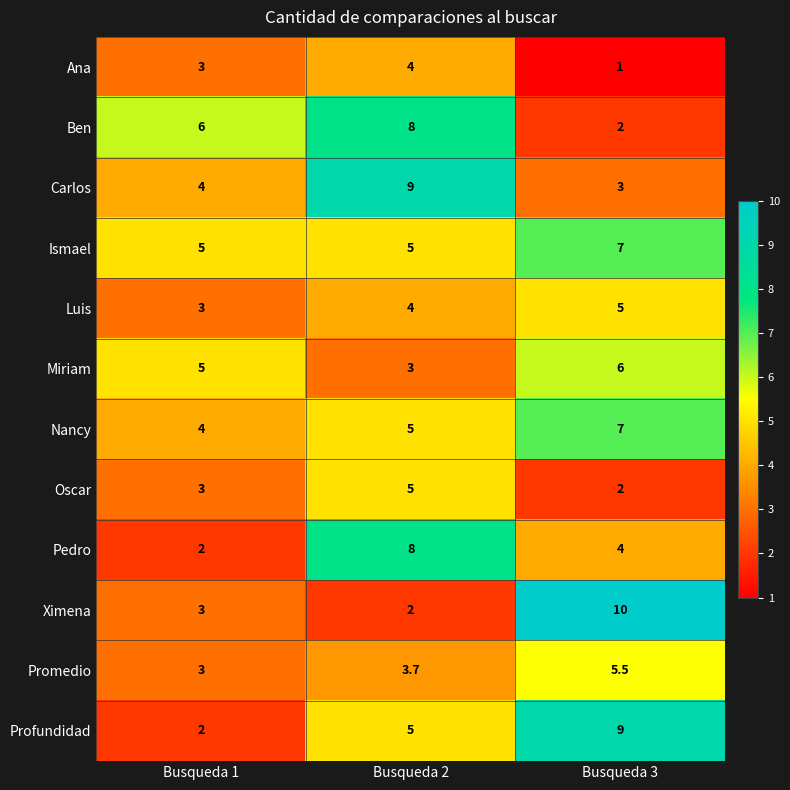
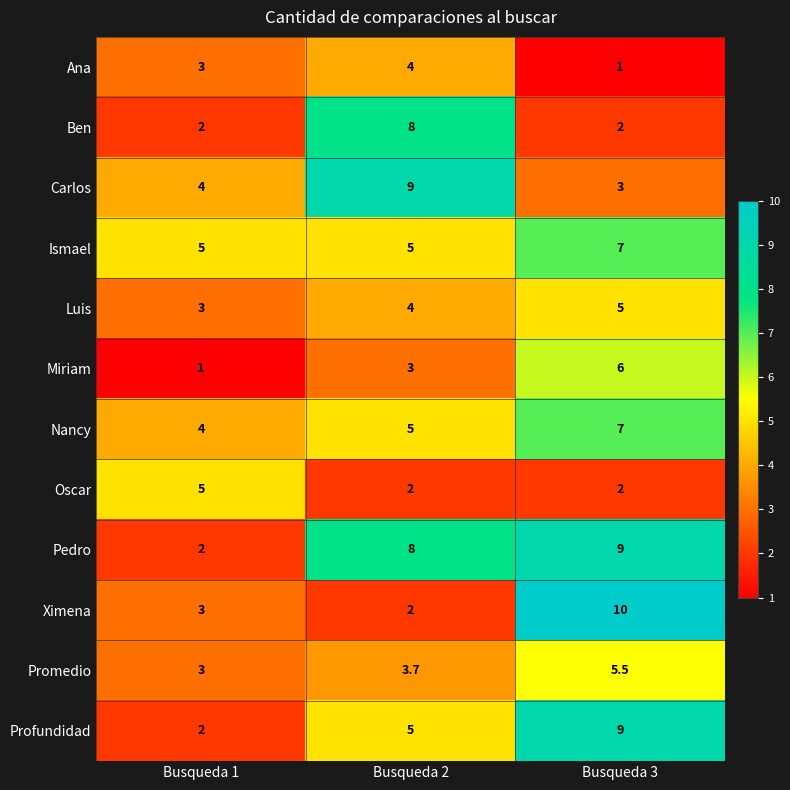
Ben, Busqueda 1: 6 -> 2
Miriam, Busqueda 1: 5 -> 1
Oscar, Busqueda 1: 3 -> 5
Oscar, Busqueda 2: 5 -> 2
Pedro, Busqueda 3: 4 -> 9
